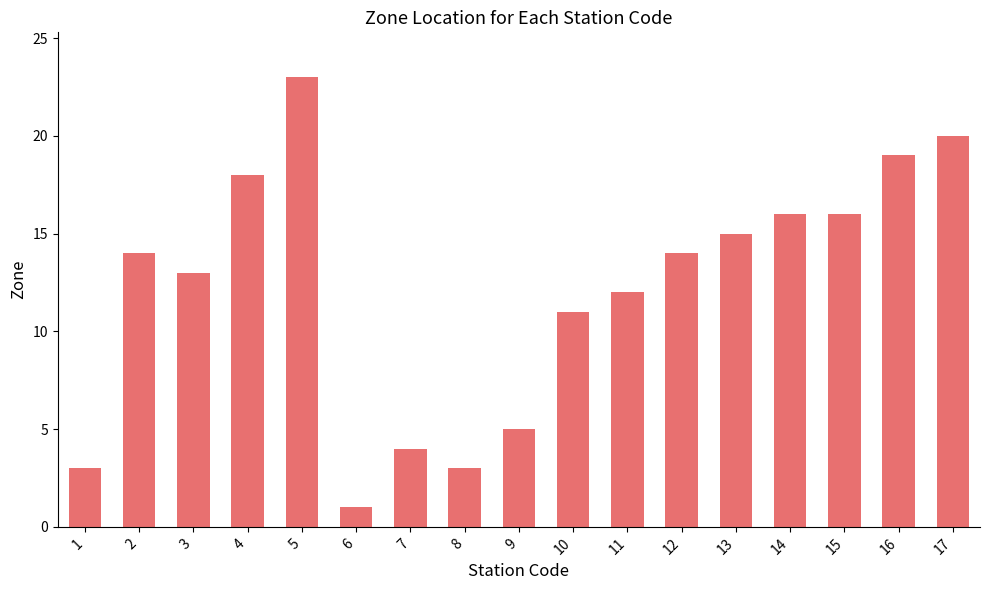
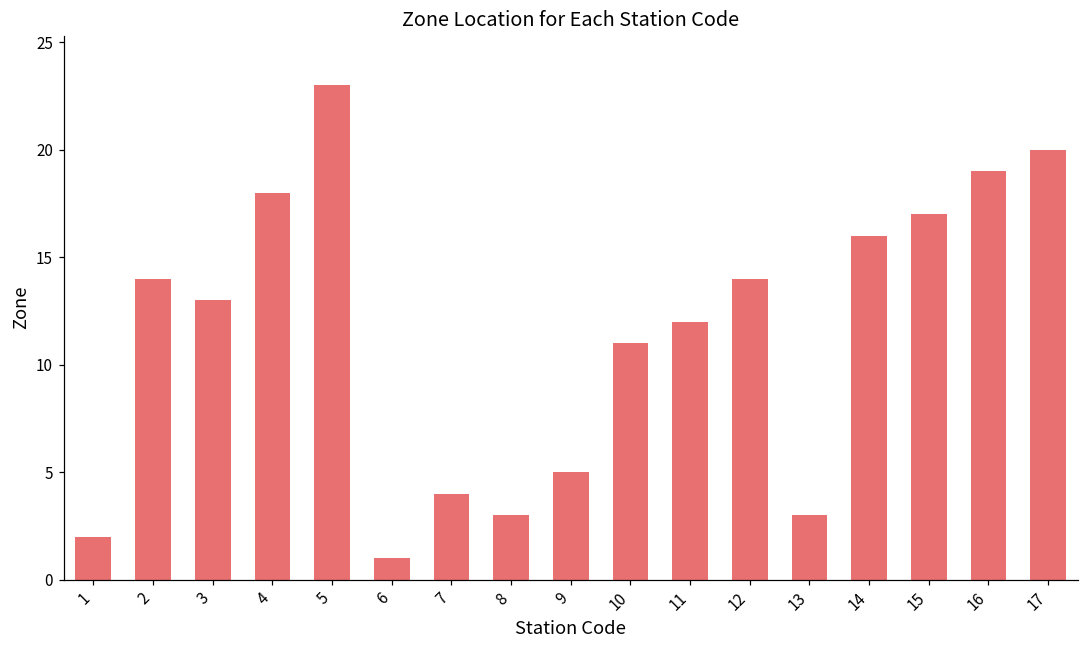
1: 3 -> 2
13: 15 -> 3
15: 16 -> 17
